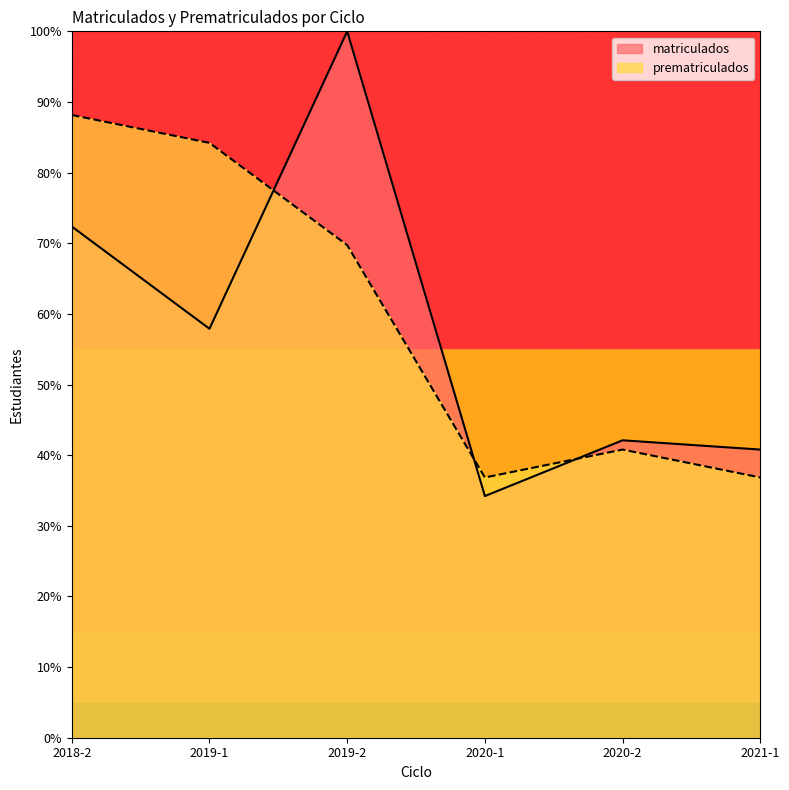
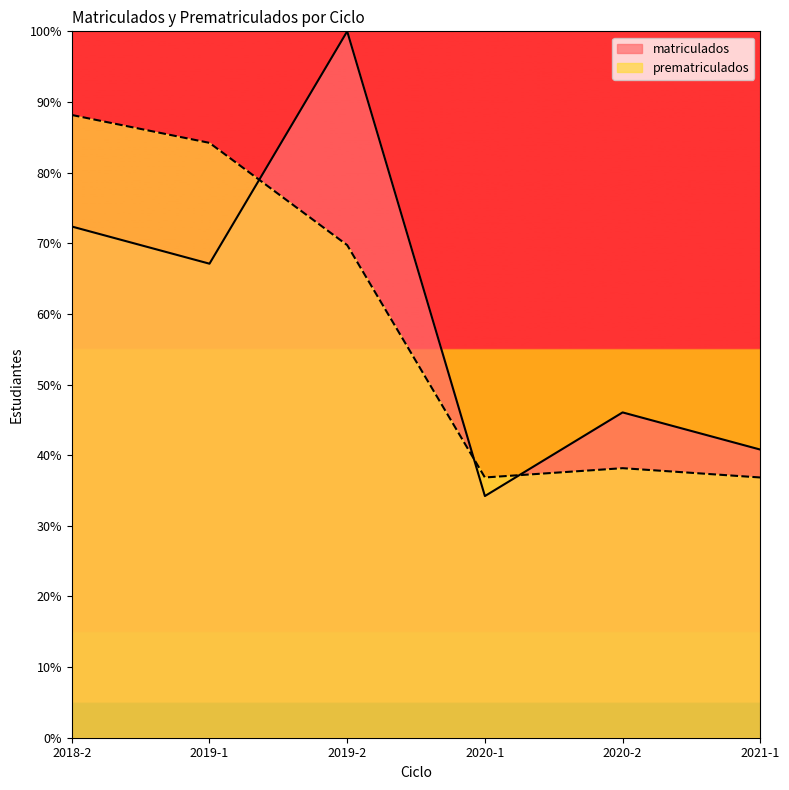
matriculados, 2019-1: 58% -> 67%
matriculados, 2020-2: 42% -> 46%
prematriculados, 2020-2: 41% -> 38%
